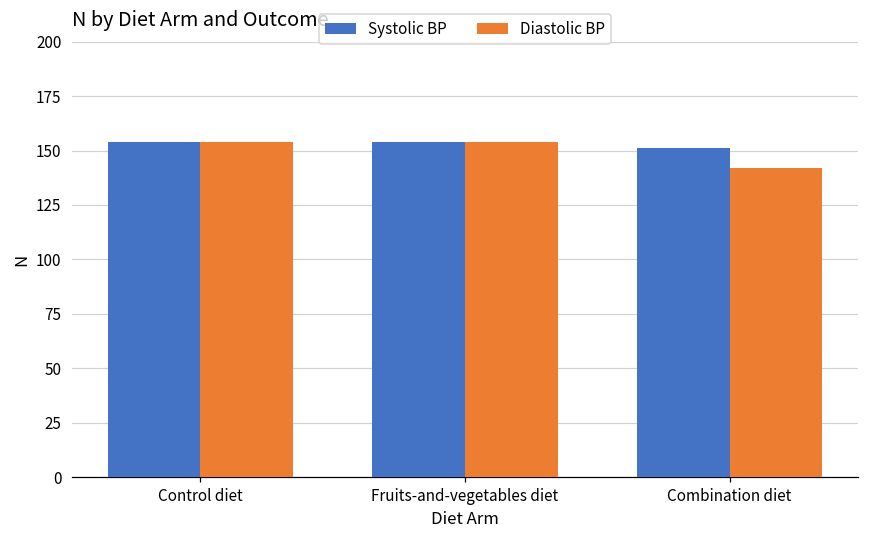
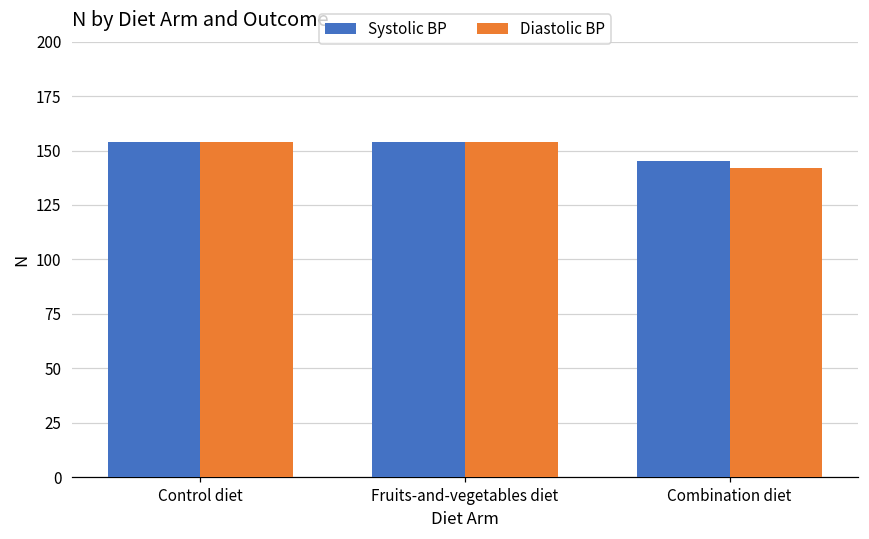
Systolic BP, Combination diet: 151 -> 145
